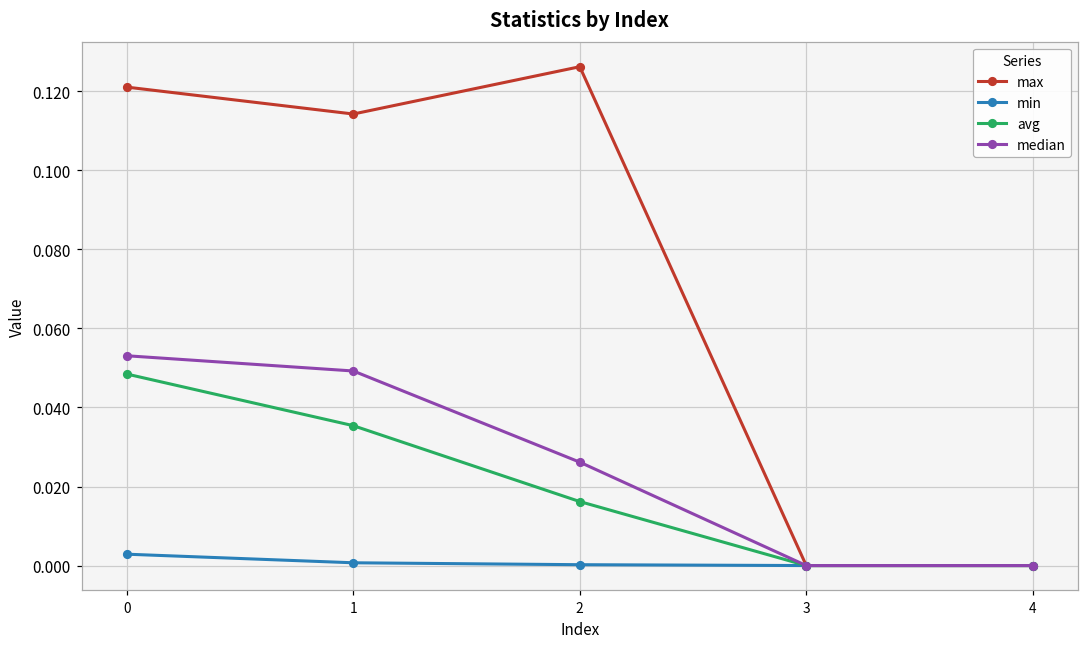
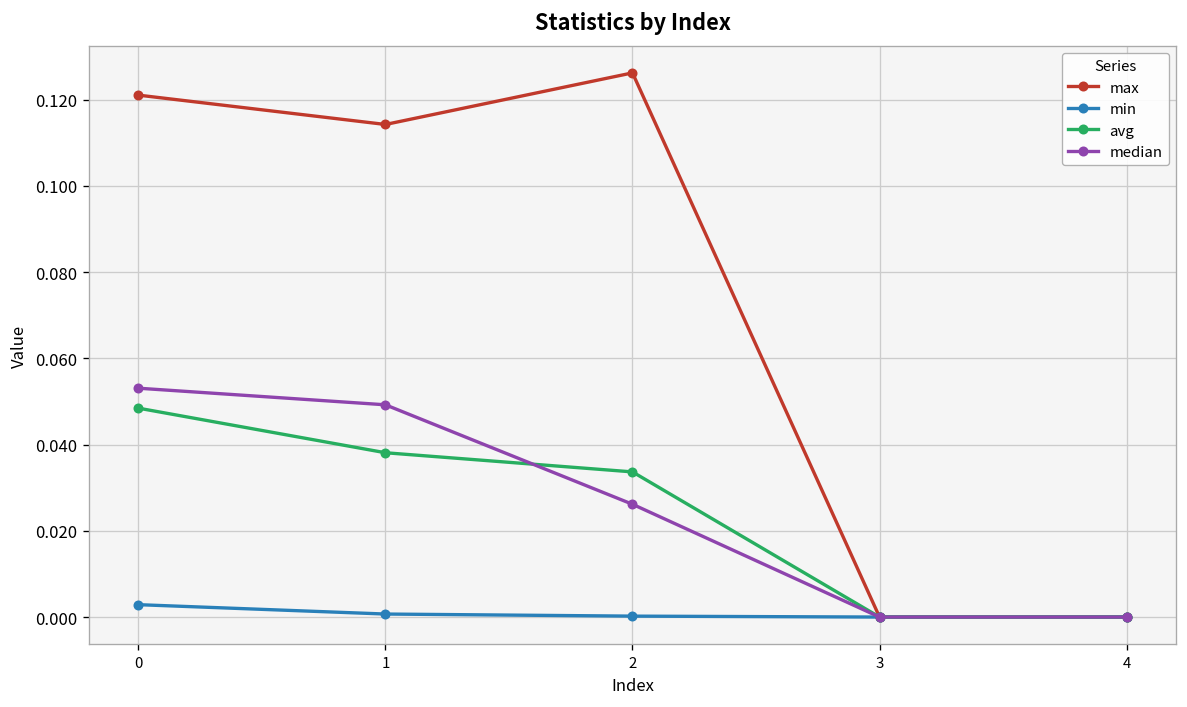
avg, 1: 0.035 -> 0.038
avg, 2: 0.016 -> 0.034
